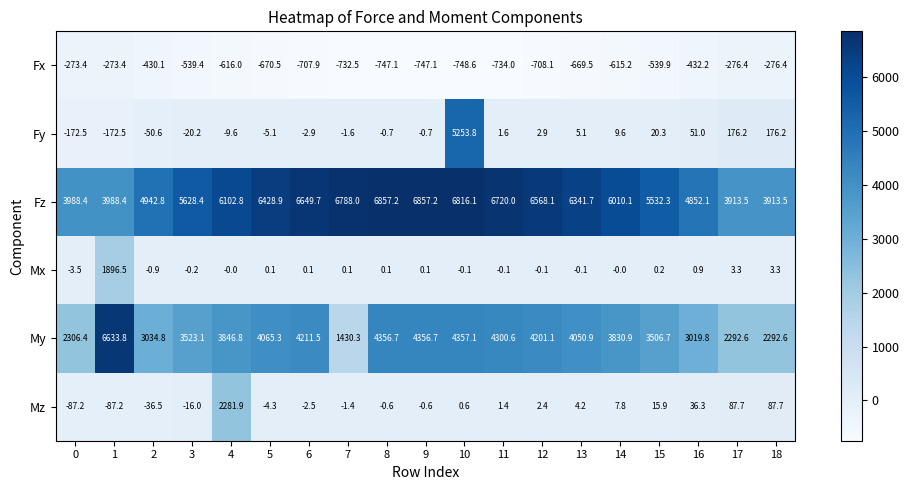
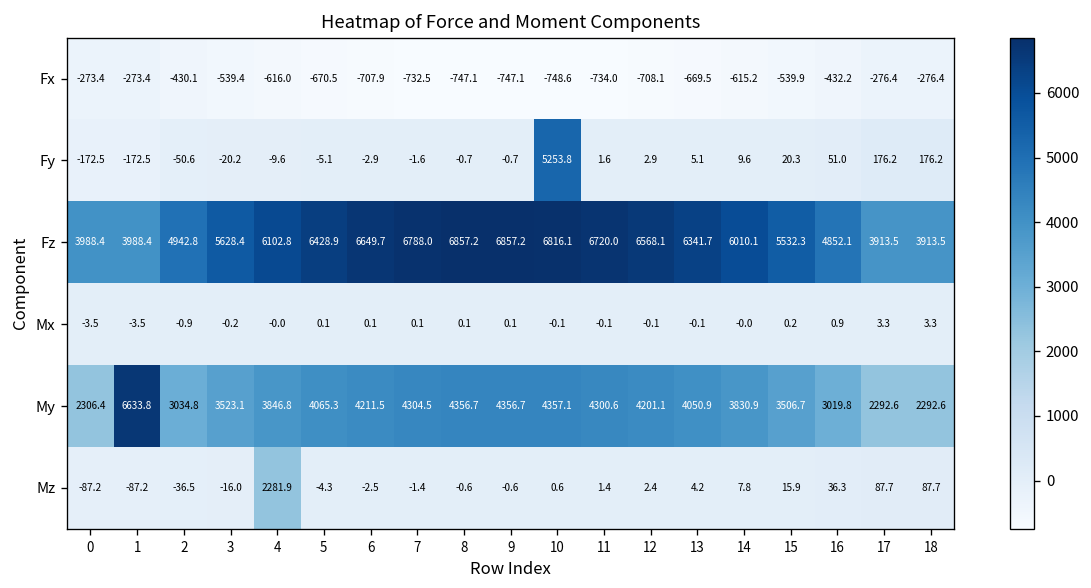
Mx, 1: 1896.5 -> -3.5
My, 7: 1430.3 -> 4304.5
